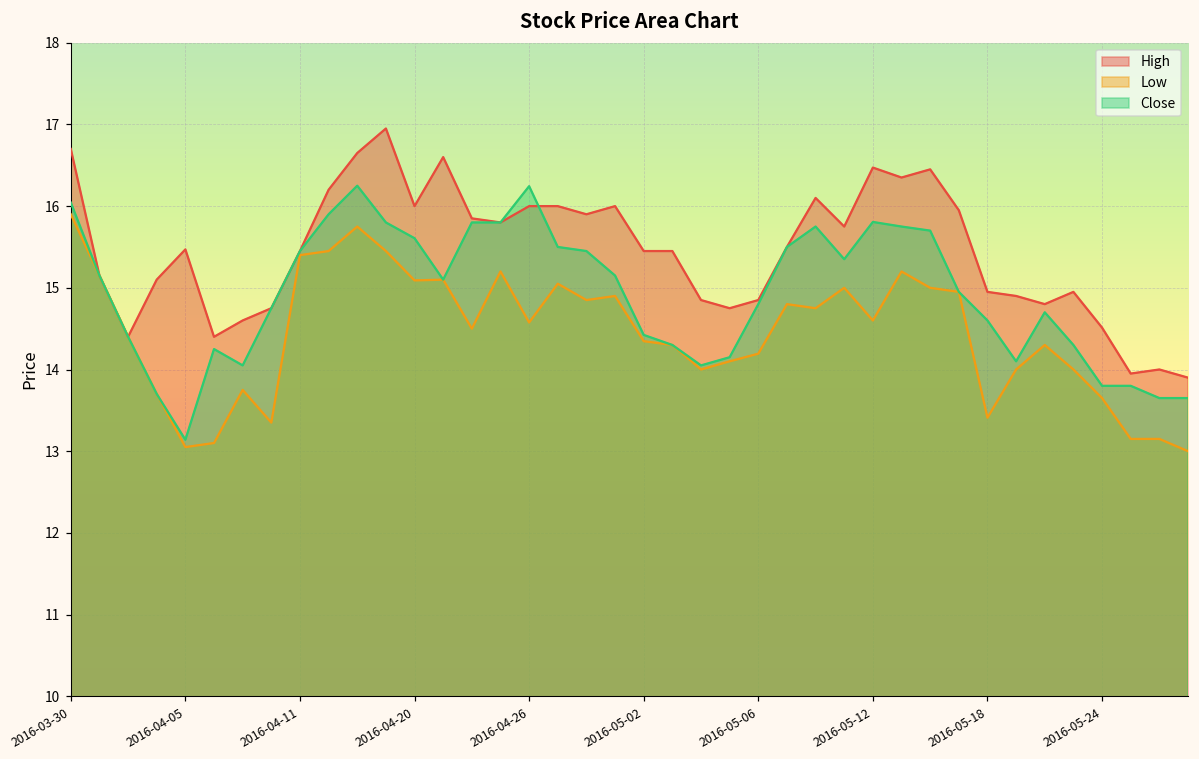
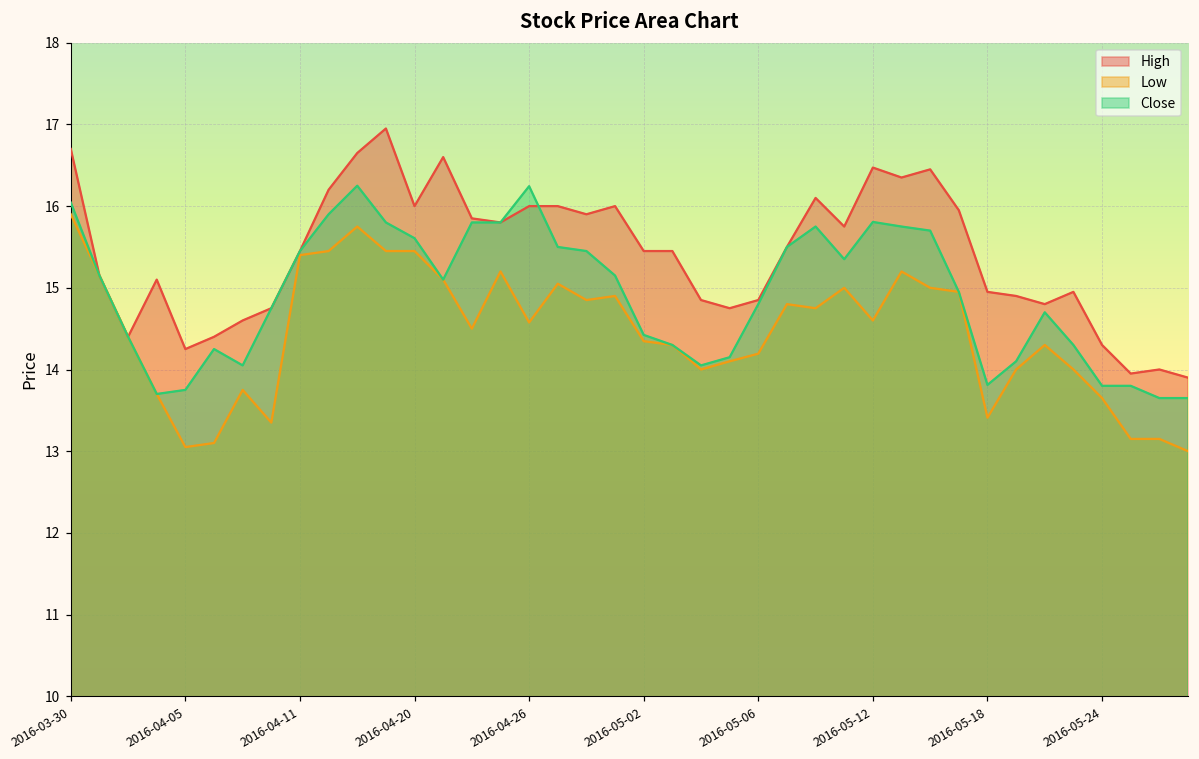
High, 2016-04-05: 15.5 -> 14.3
Close, 2016-04-05: 13.1 -> 13.8
Low, 2016-04-20: 15.1 -> 15.4
Close, 2016-05-18: 14.6 -> 13.8
High, 2016-05-24: 14.5 -> 14.3
